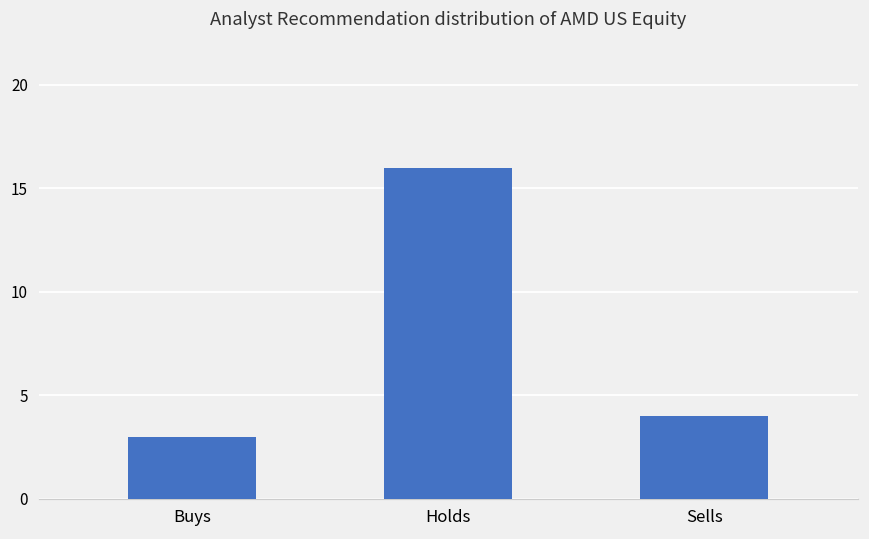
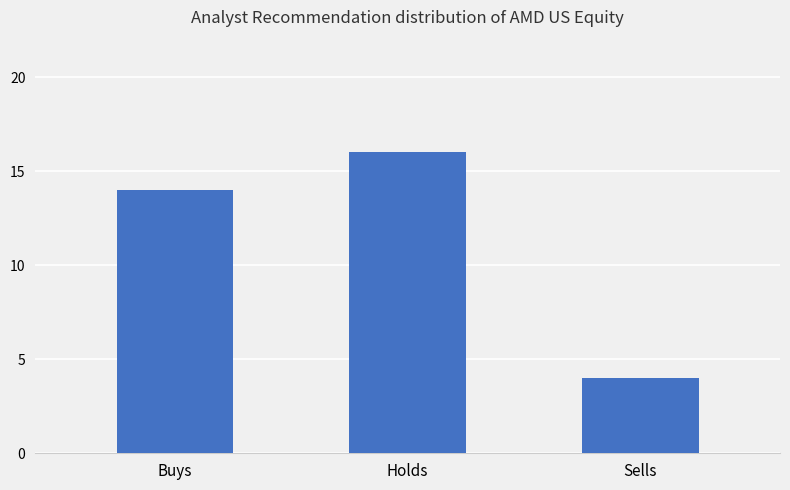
Buys: 3 -> 14
